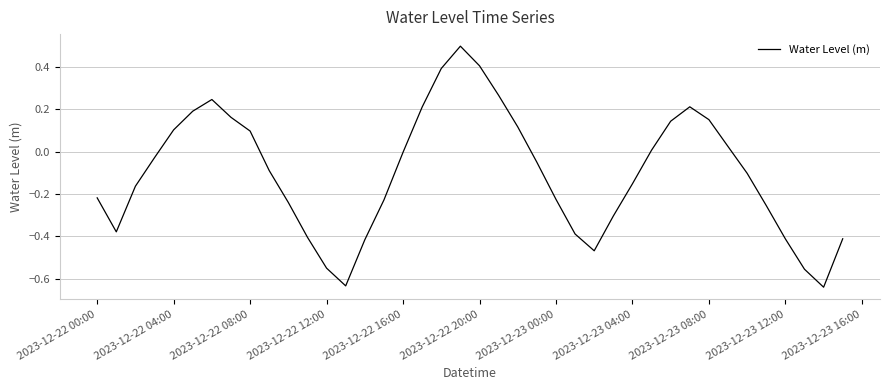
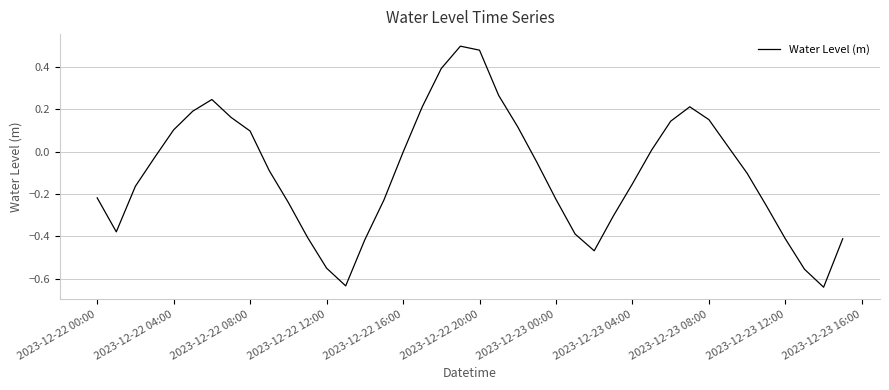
2023-12-22 20:00: 0.41 -> 0.48
